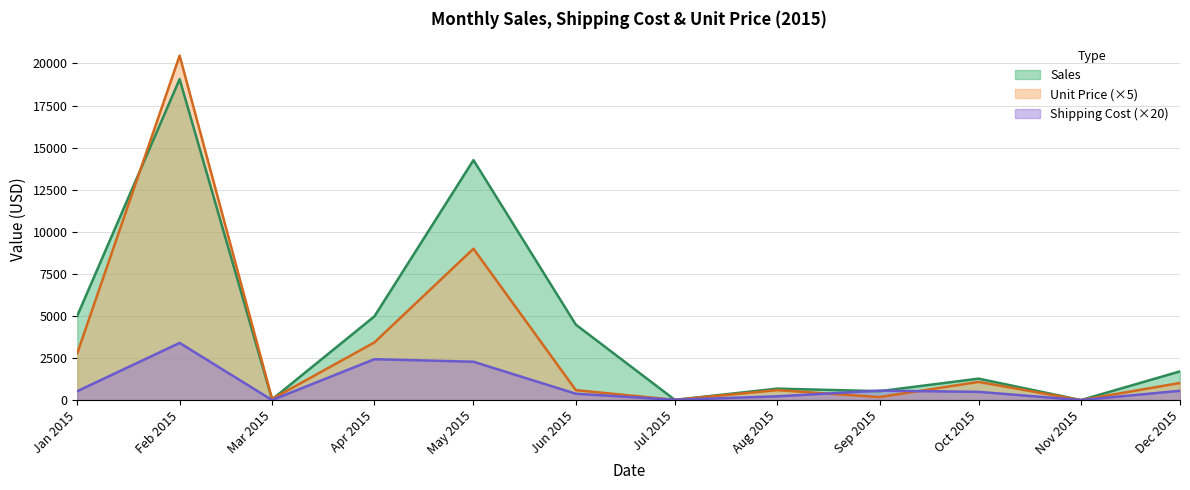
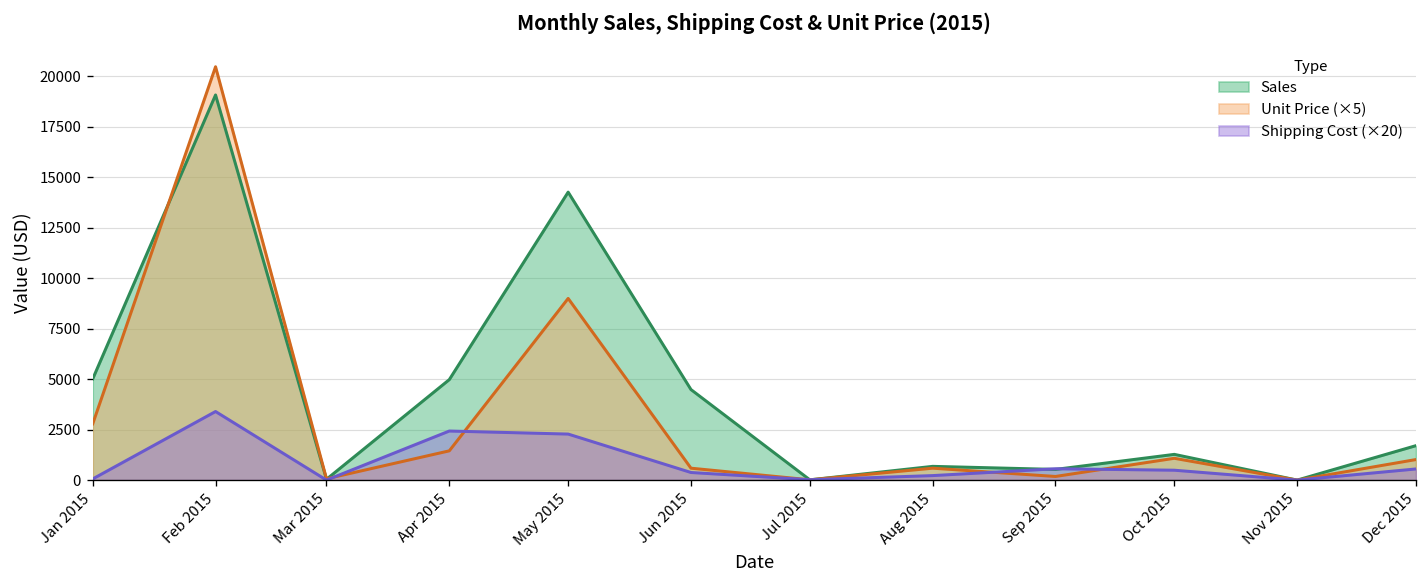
Shipping Cost (×20), Jan 2015: 500 -> 100
Unit Price (×5), Apr 2015: 3400 -> 1400
